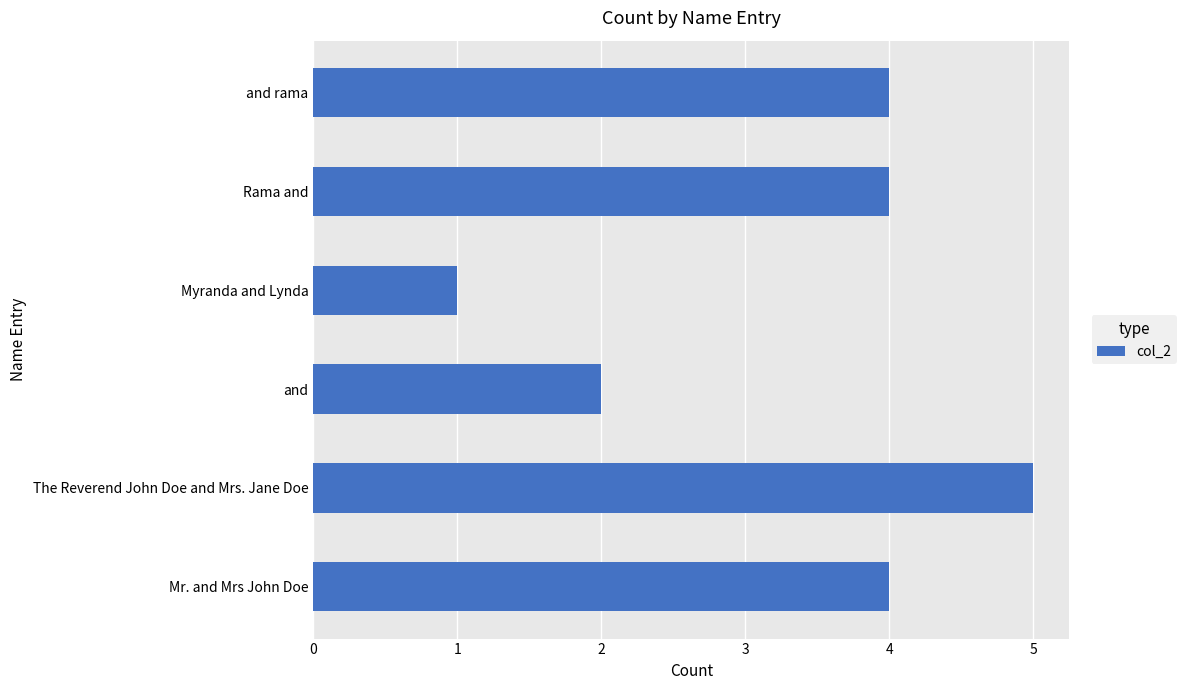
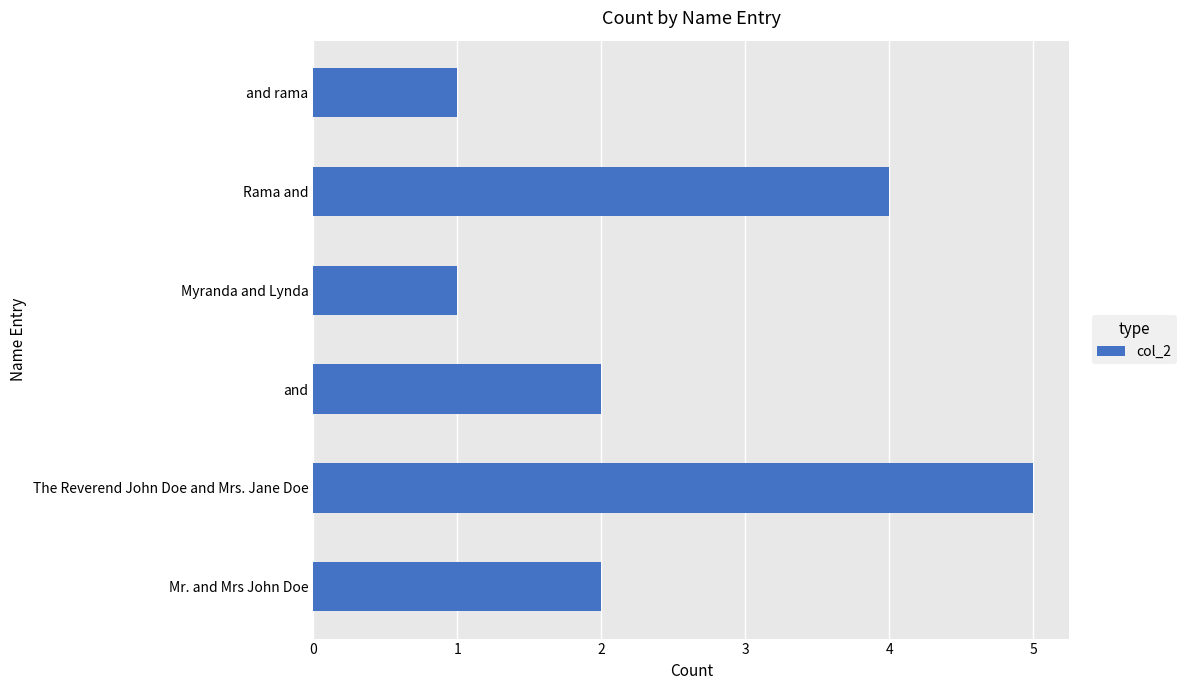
and rama: 4 -> 1
Mr. and Mrs John Doe: 4 -> 2
